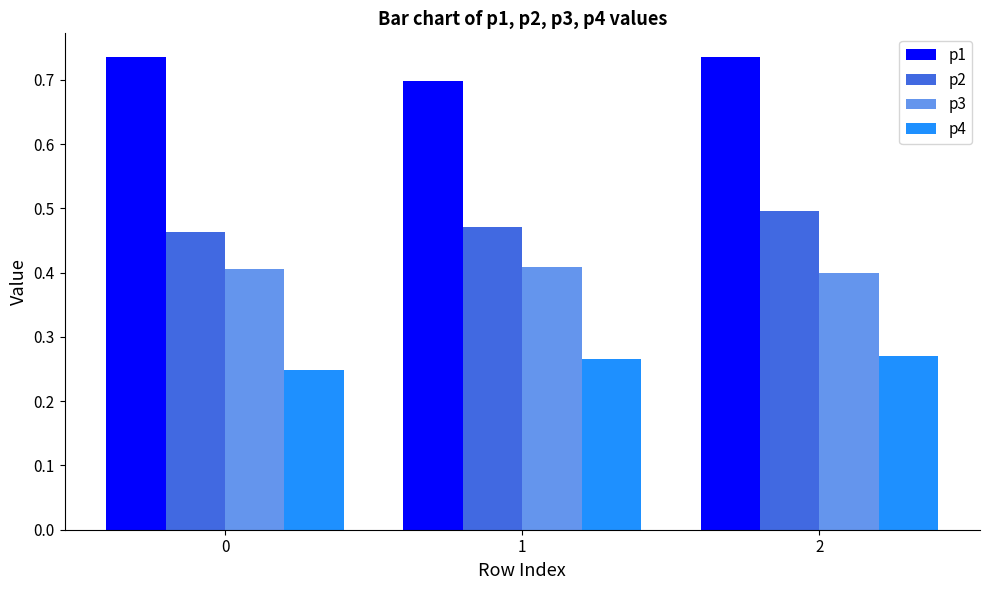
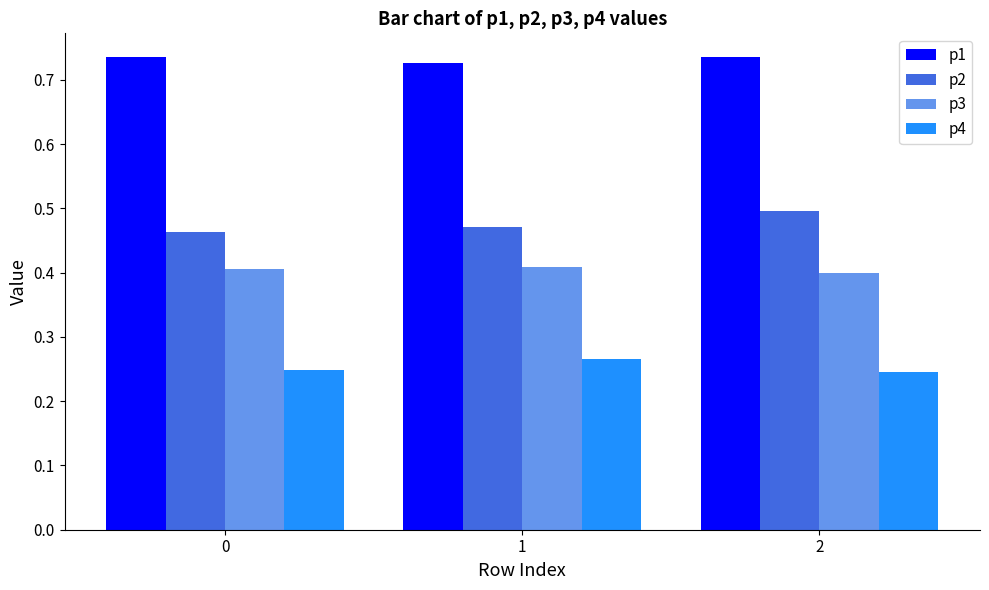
p1, 1: 0.70 -> 0.73
p4, 2: 0.27 -> 0.25
